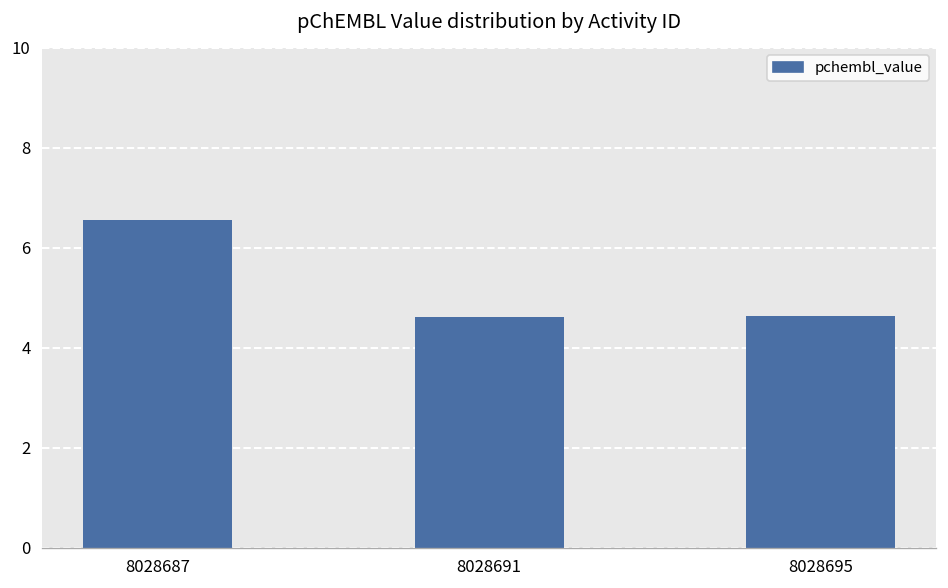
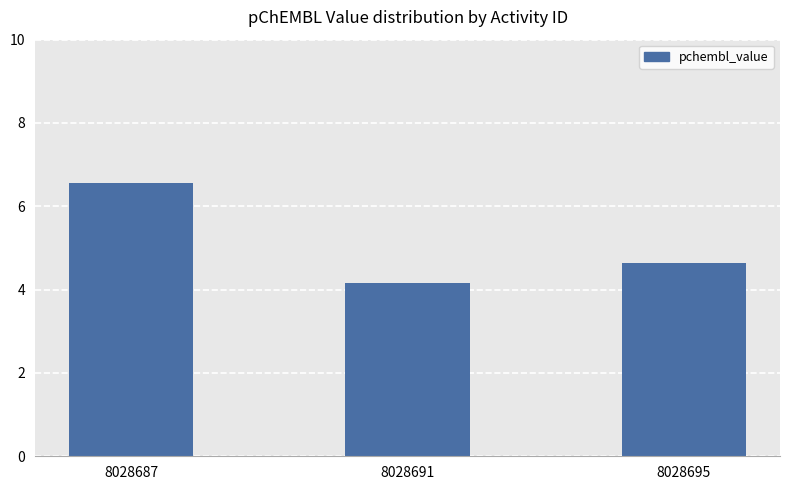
8028691: 4.6 -> 4.2
